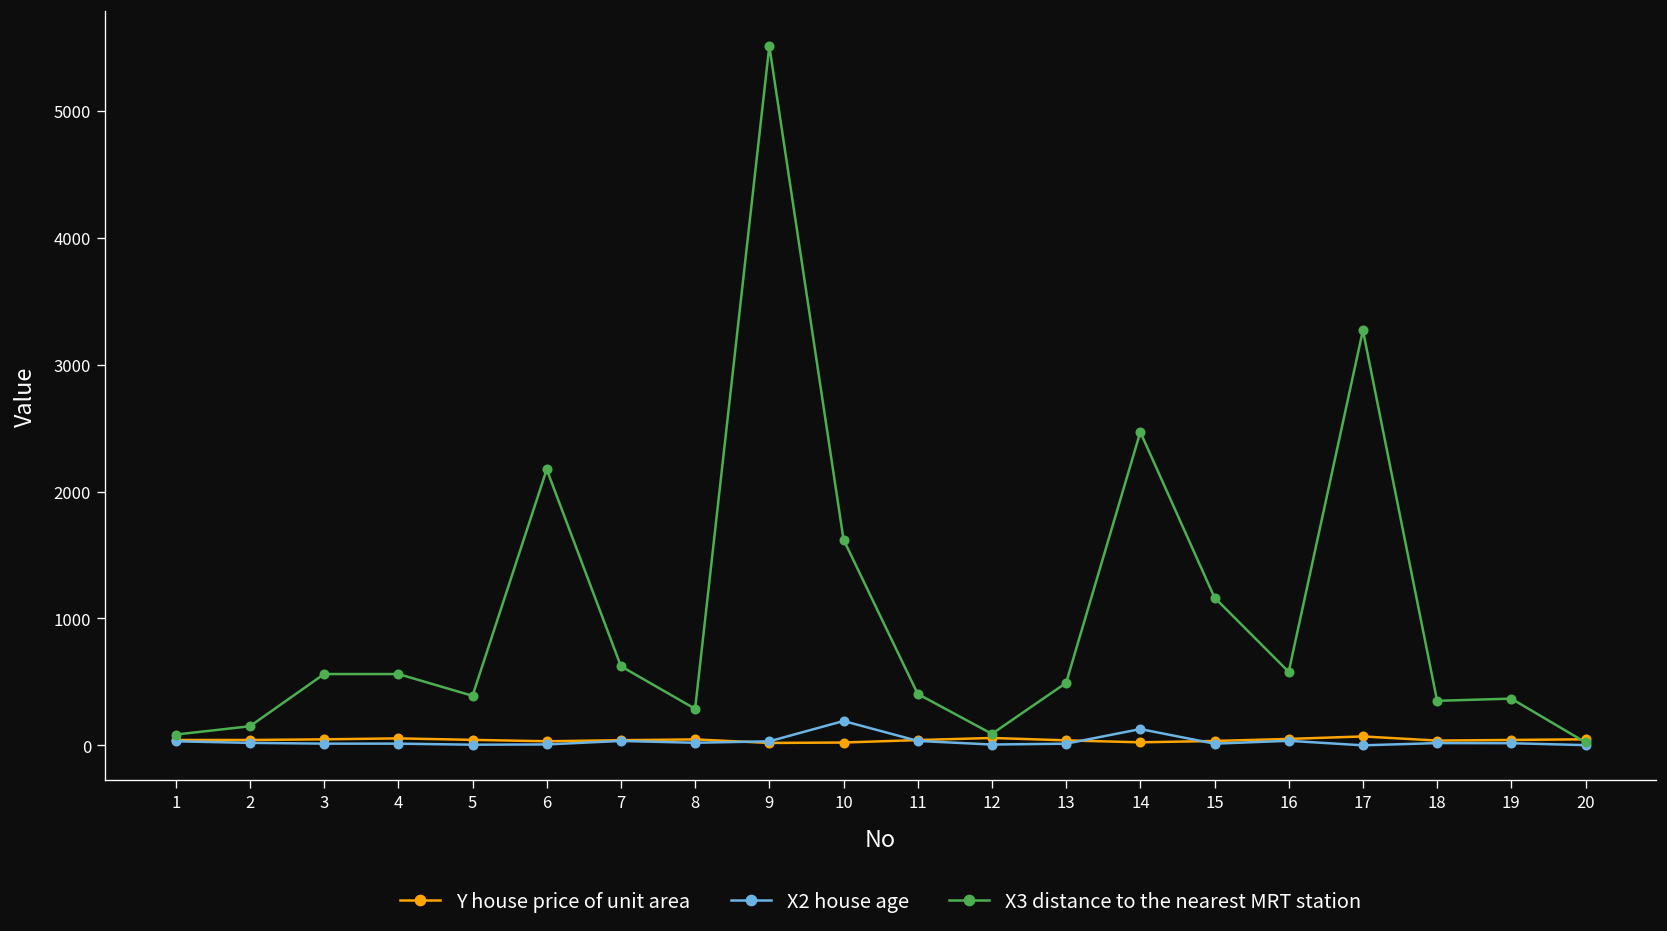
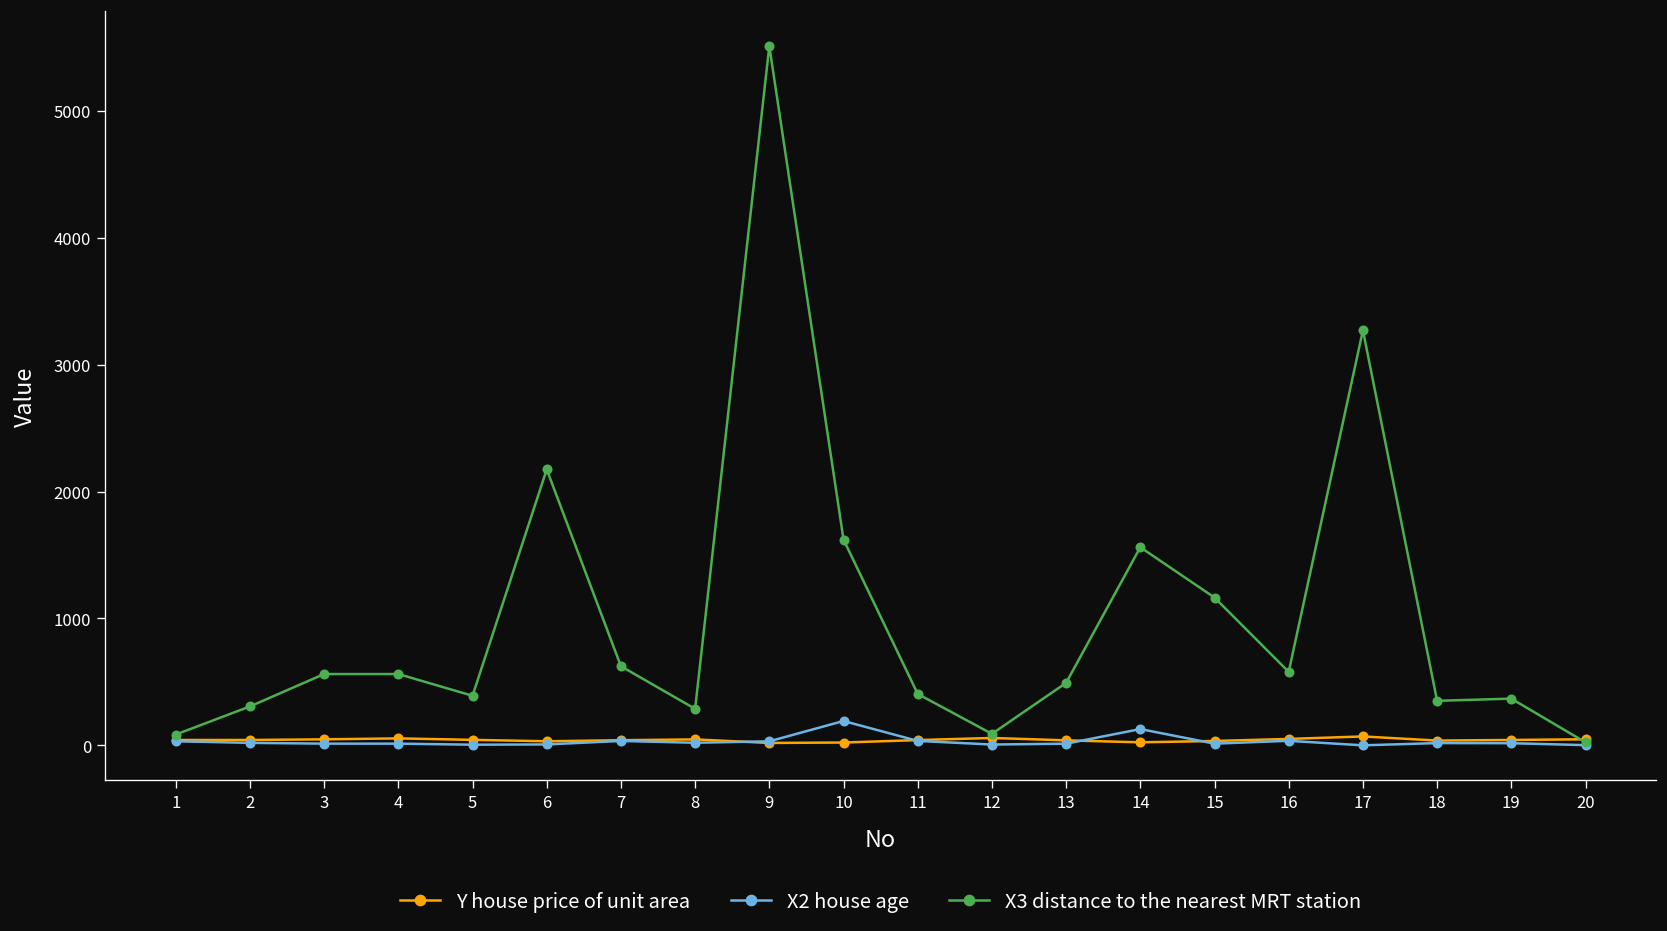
X3 distance to the nearest MRT station, 2: 150 -> 310
X3 distance to the nearest MRT station, 14: 2470 -> 1560
